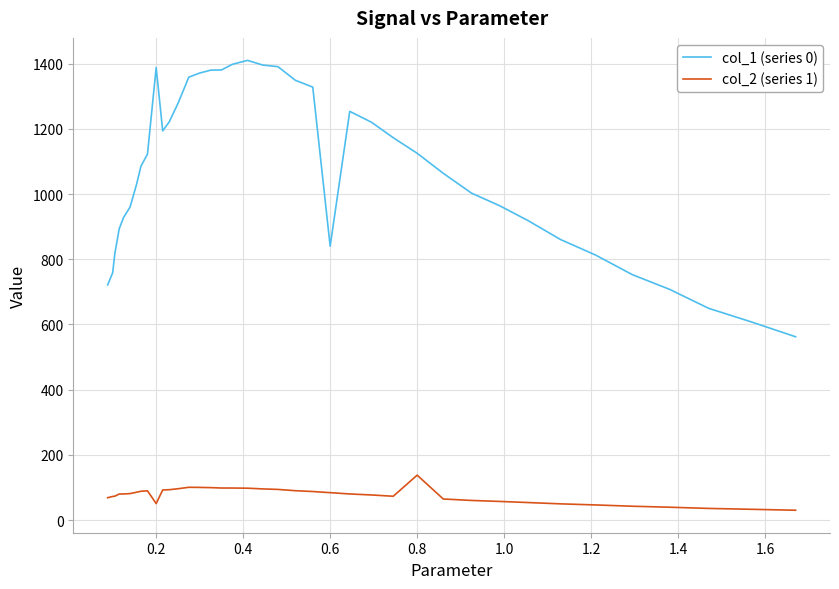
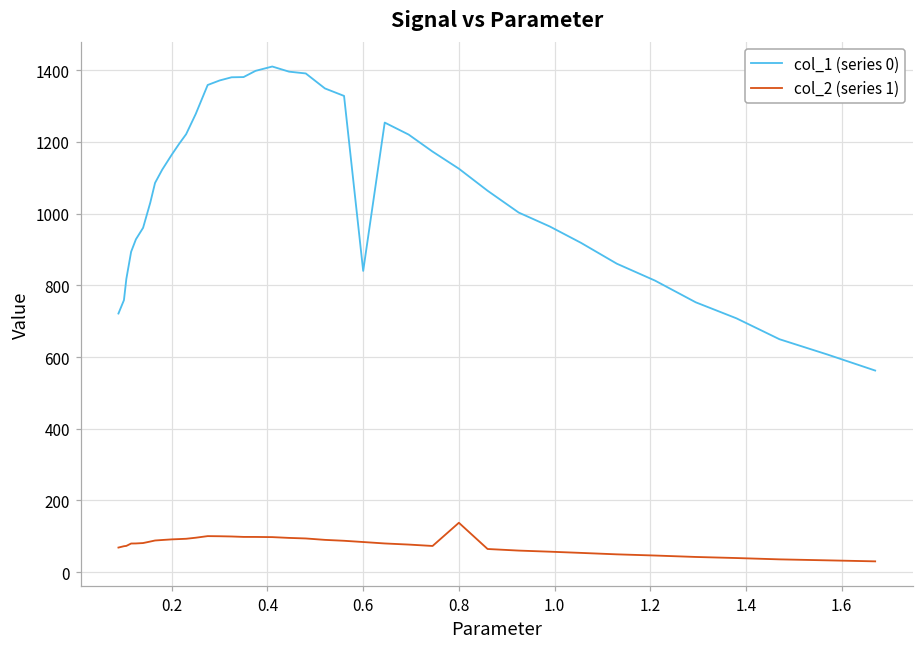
col_1 (series 0), 0.2: 1390 -> 1160
col_2 (series 1), 0.2: 50 -> 90
